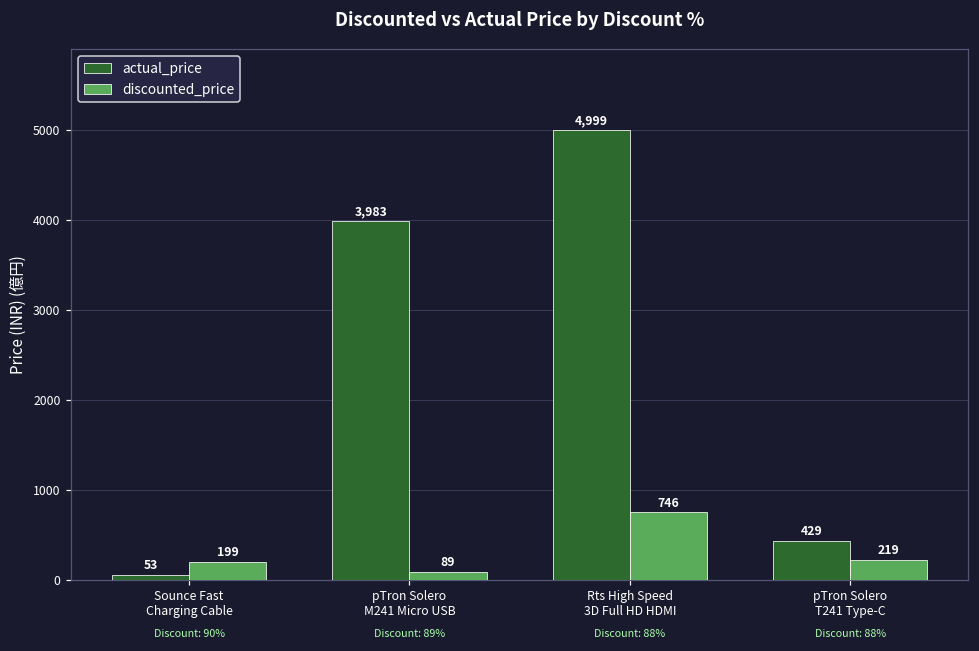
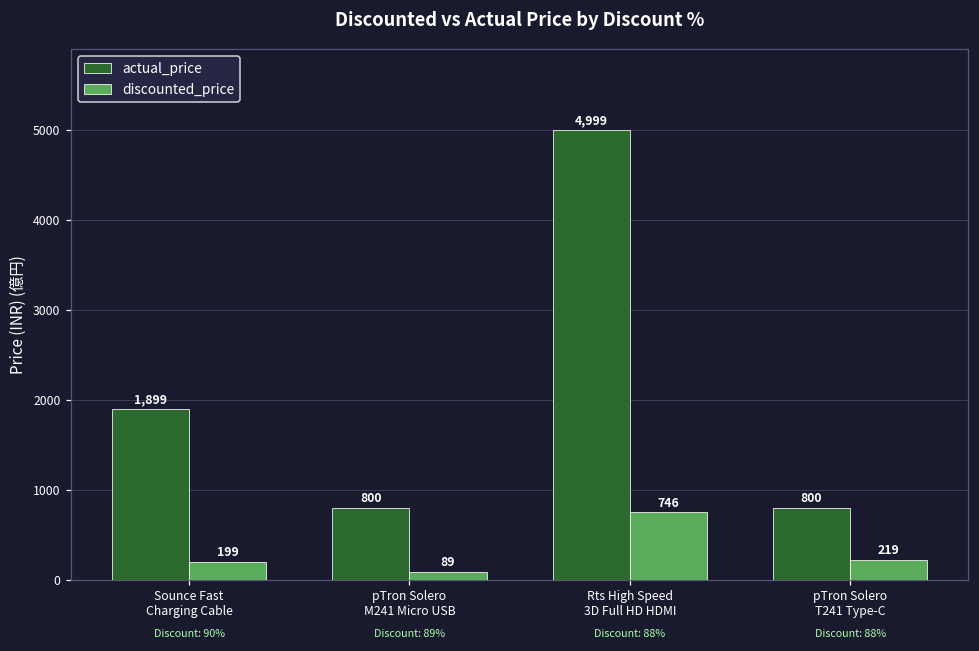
actual_price, Sounce Fast Charging Cable: 53 -> 1,899
actual_price, pTron Solero M241 Micro USB: 3,983 -> 800
actual_price, pTron Solero T241 Type-C: 429 -> 800
